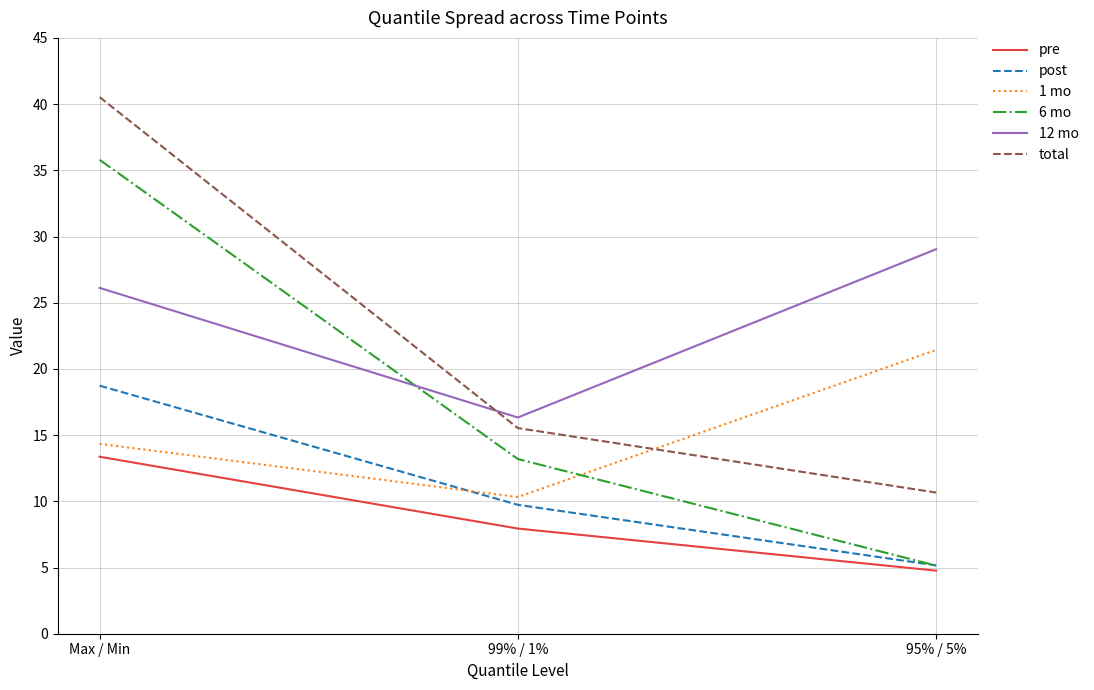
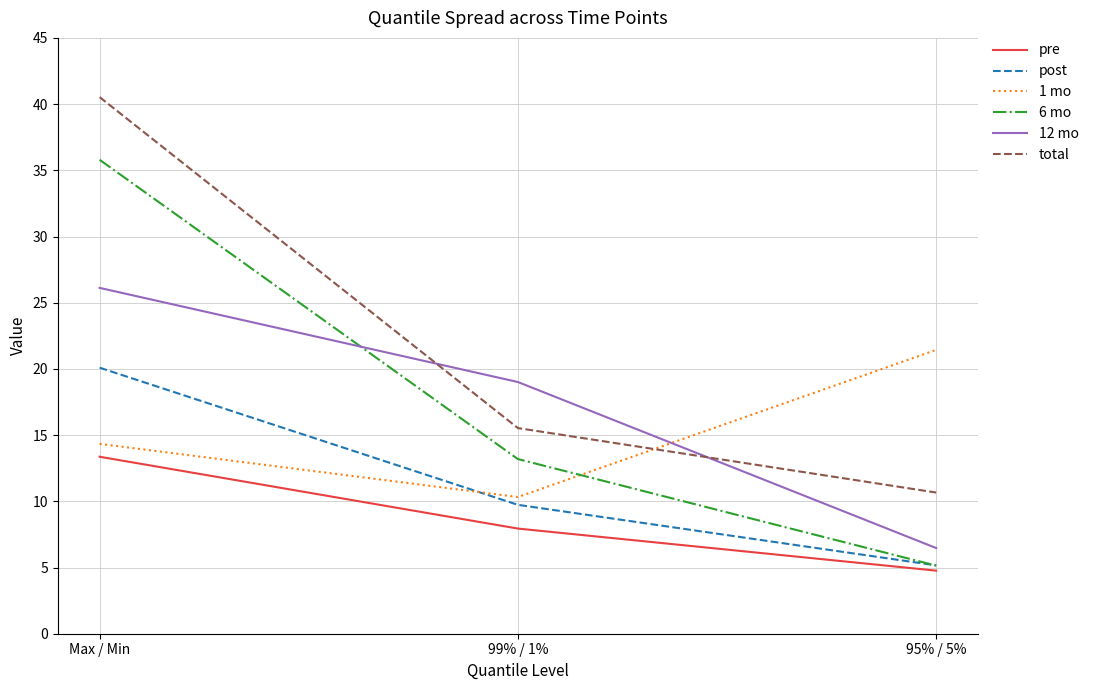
post, Max / Min: 18.7 -> 20.1
12 mo, 99% / 1%: 16.3 -> 19.0
12 mo, 95% / 5%: 29.0 -> 6.5
